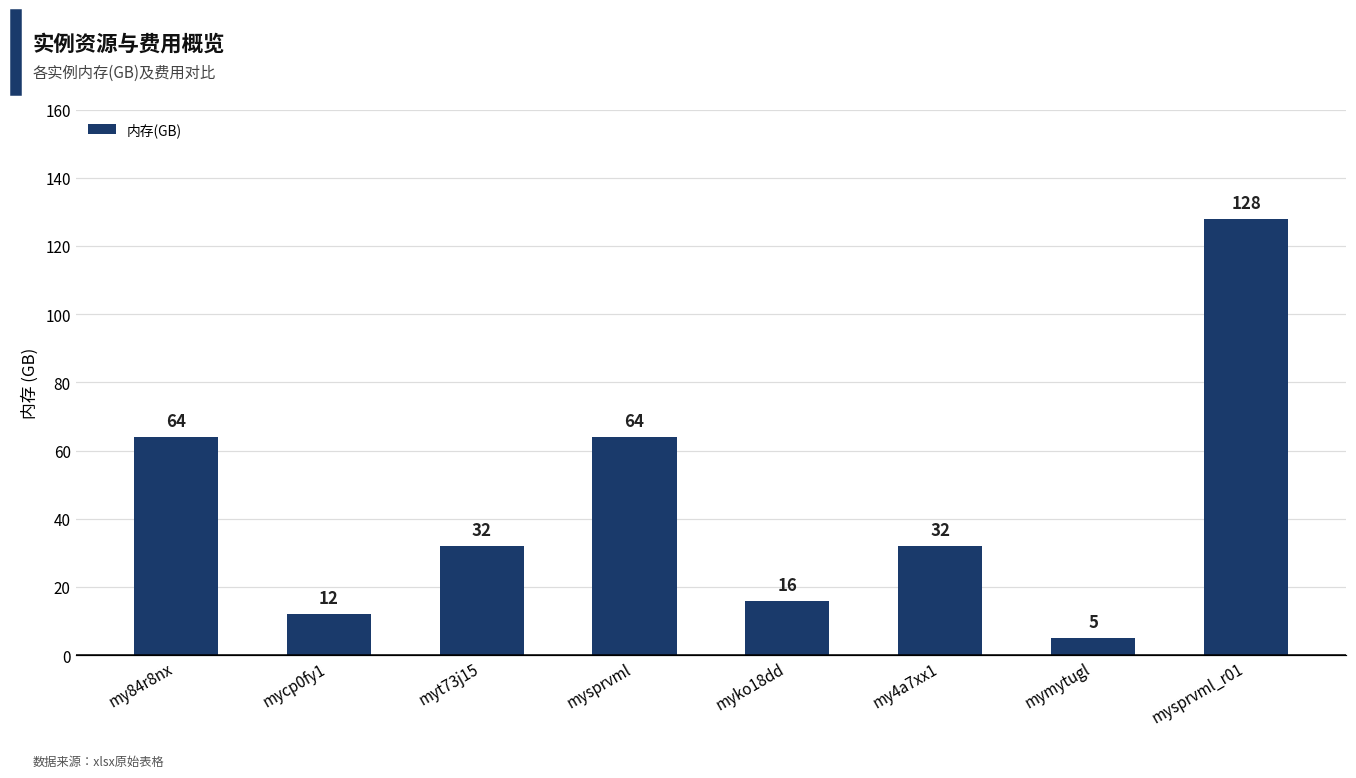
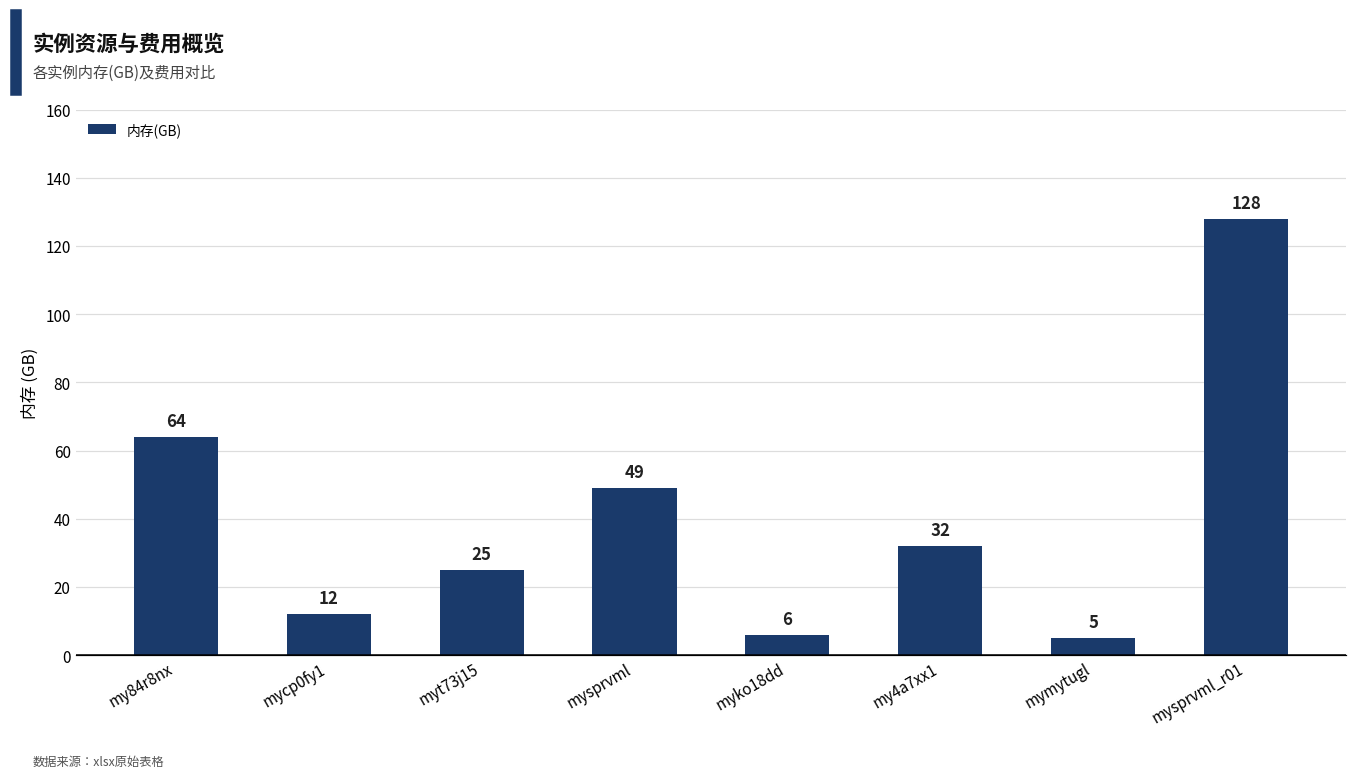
myt73j15: 32 -> 25
mysprvml: 64 -> 49
myko18dd: 16 -> 6
